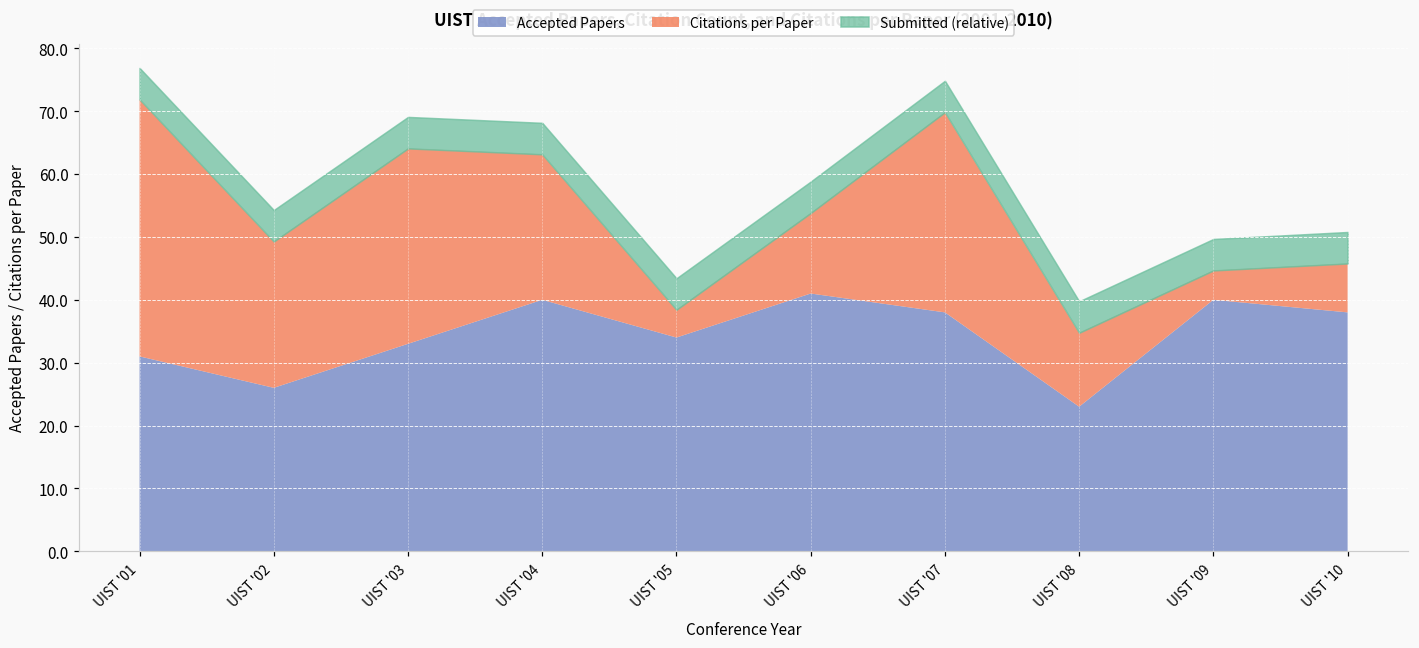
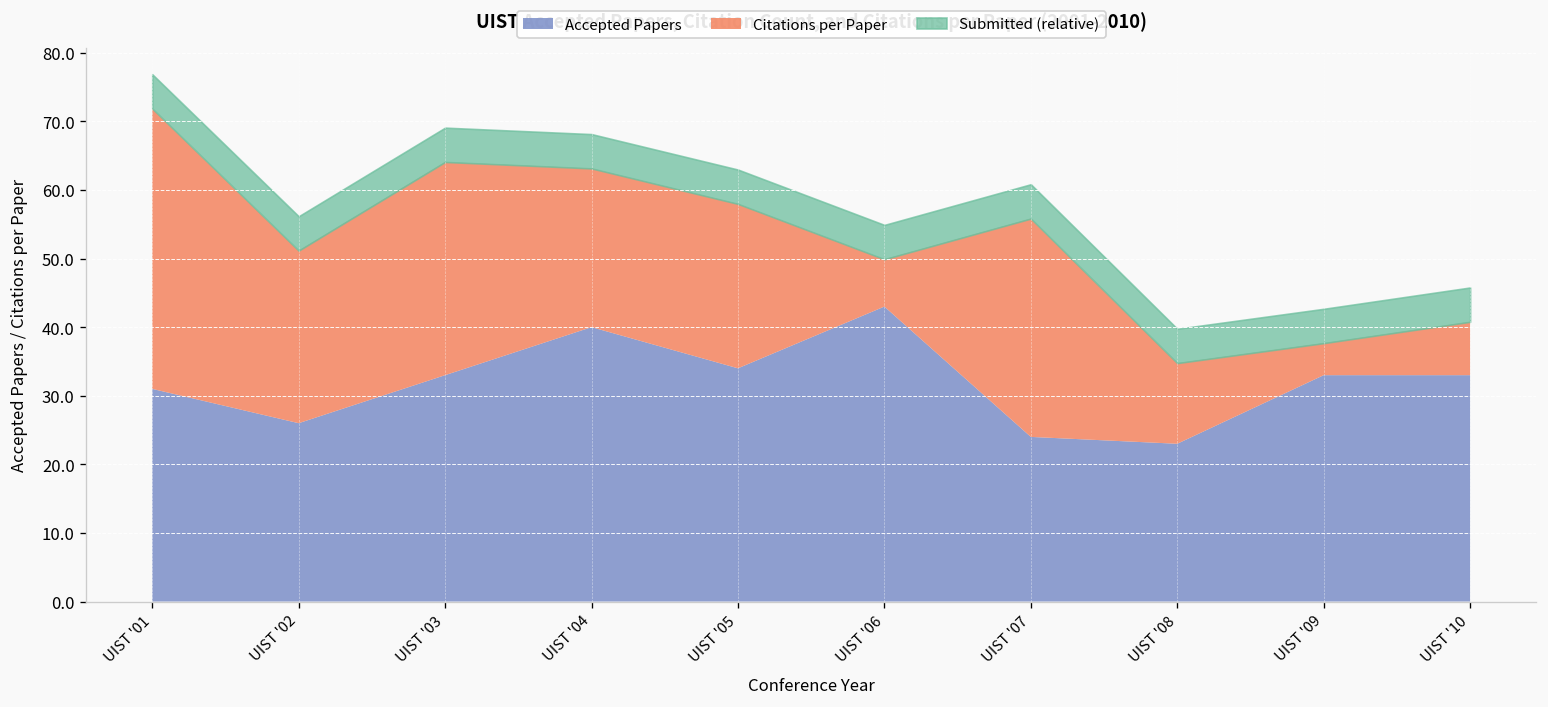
Citations per Paper, UIST '02: 23 -> 25
Citations per Paper, UIST '05: 4 -> 24
Accepted Papers, UIST '06: 41 -> 43
Citations per Paper, UIST '06: 13 -> 7
Accepted Papers, UIST '07: 38 -> 24
Accepted Papers, UIST '09: 40 -> 33
Accepted Papers, UIST '10: 38 -> 33
